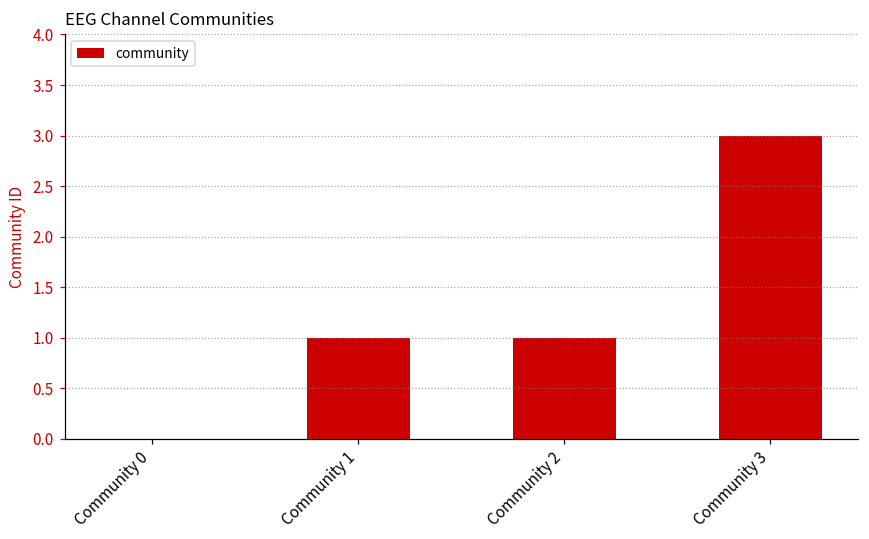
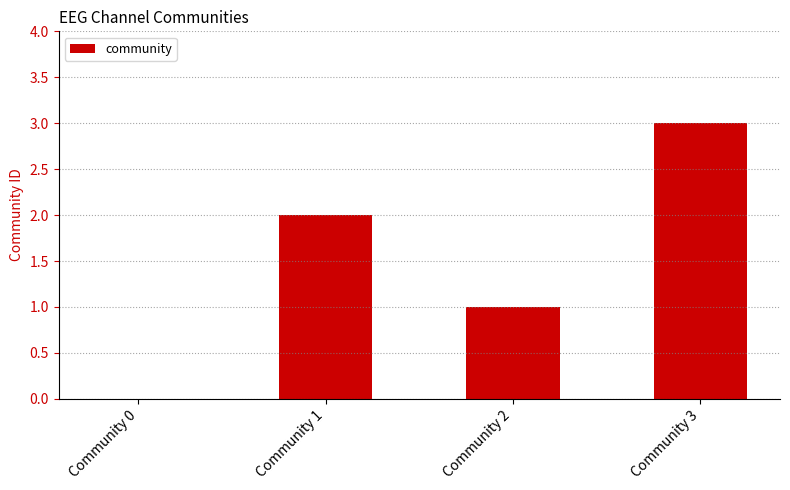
Community 1: 1 -> 2
